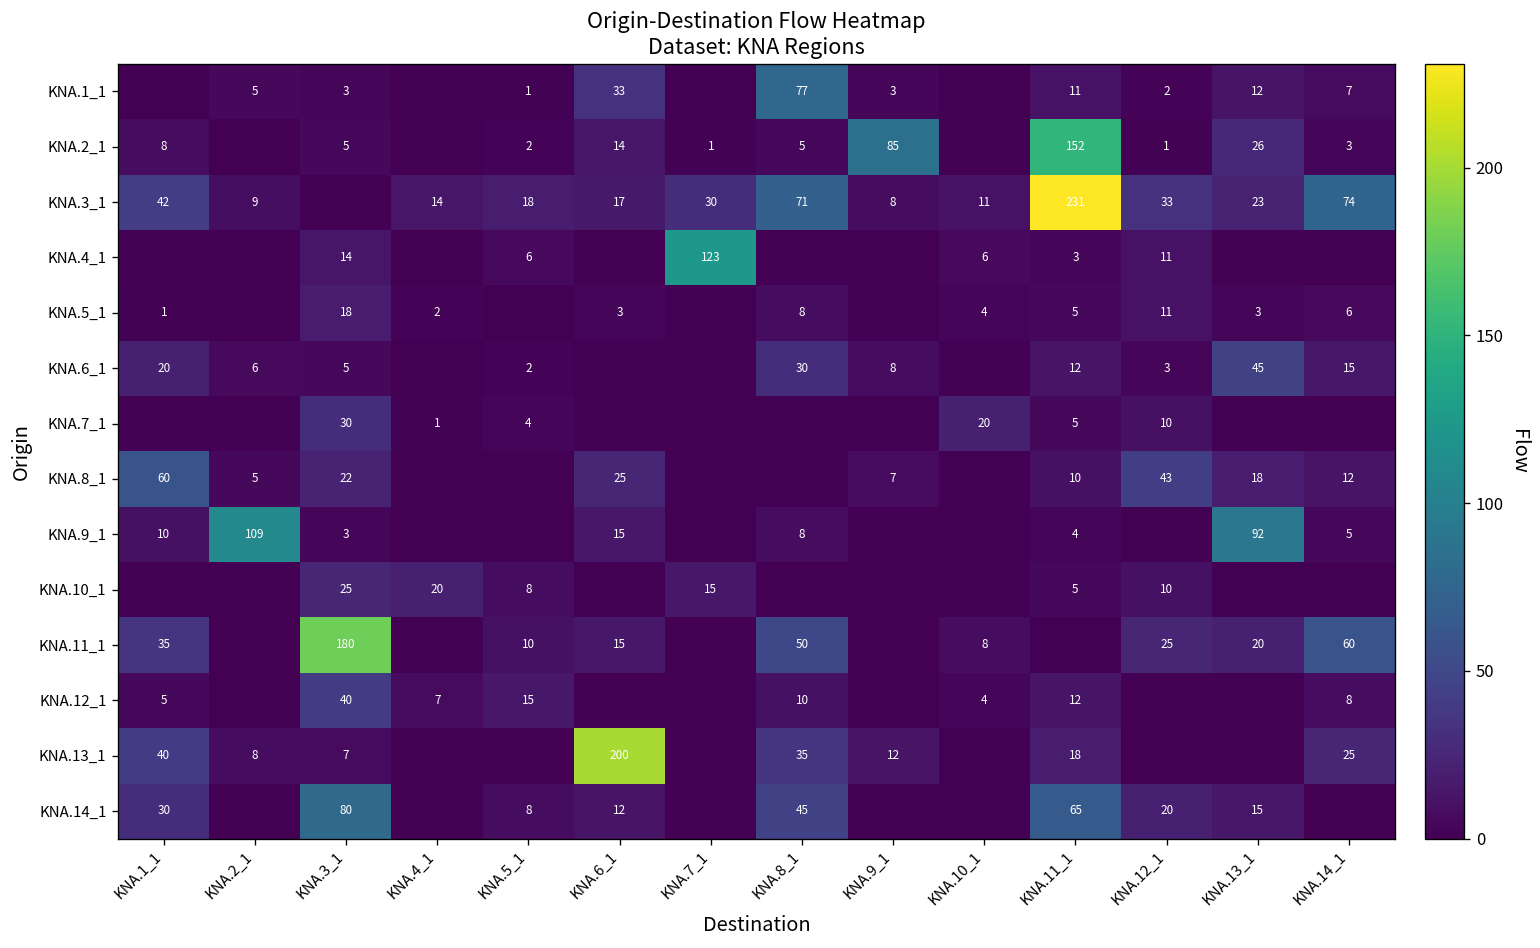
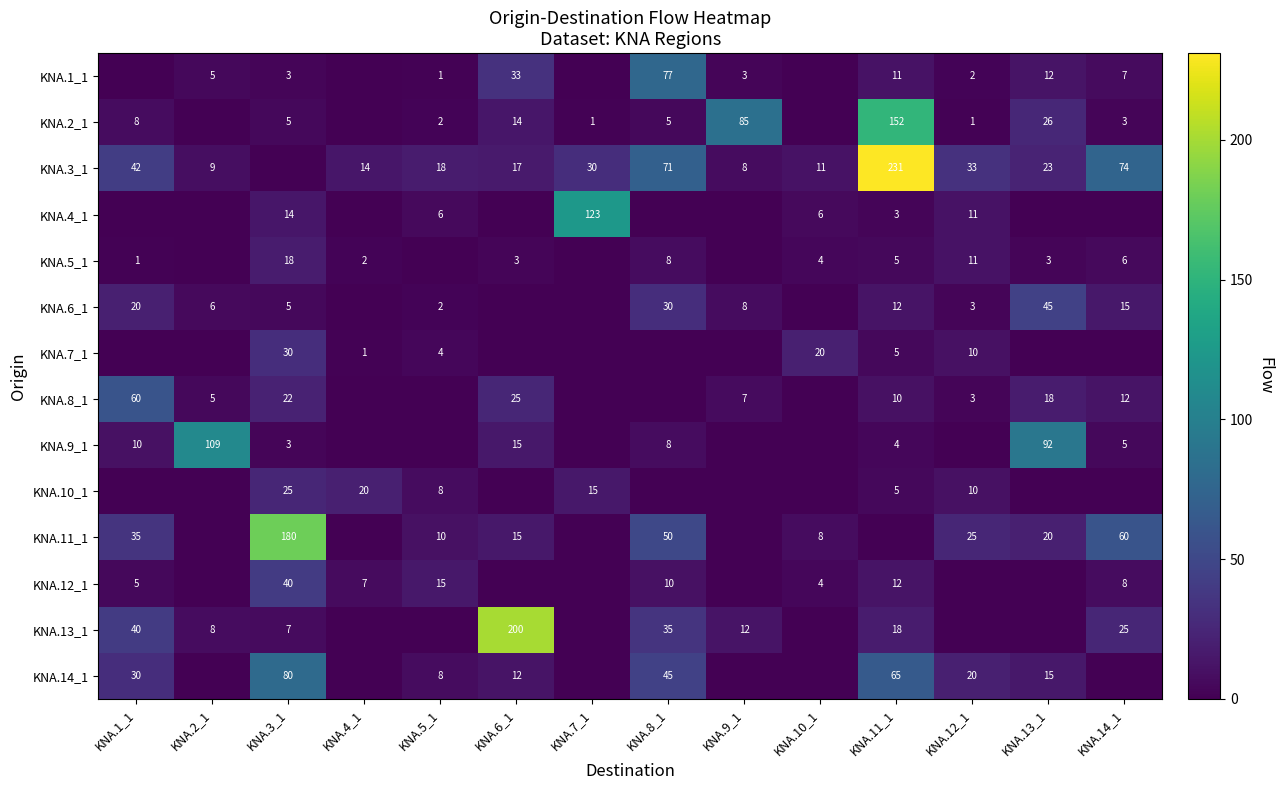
KNA.8_1, KNA.12_1: 43 -> 3
